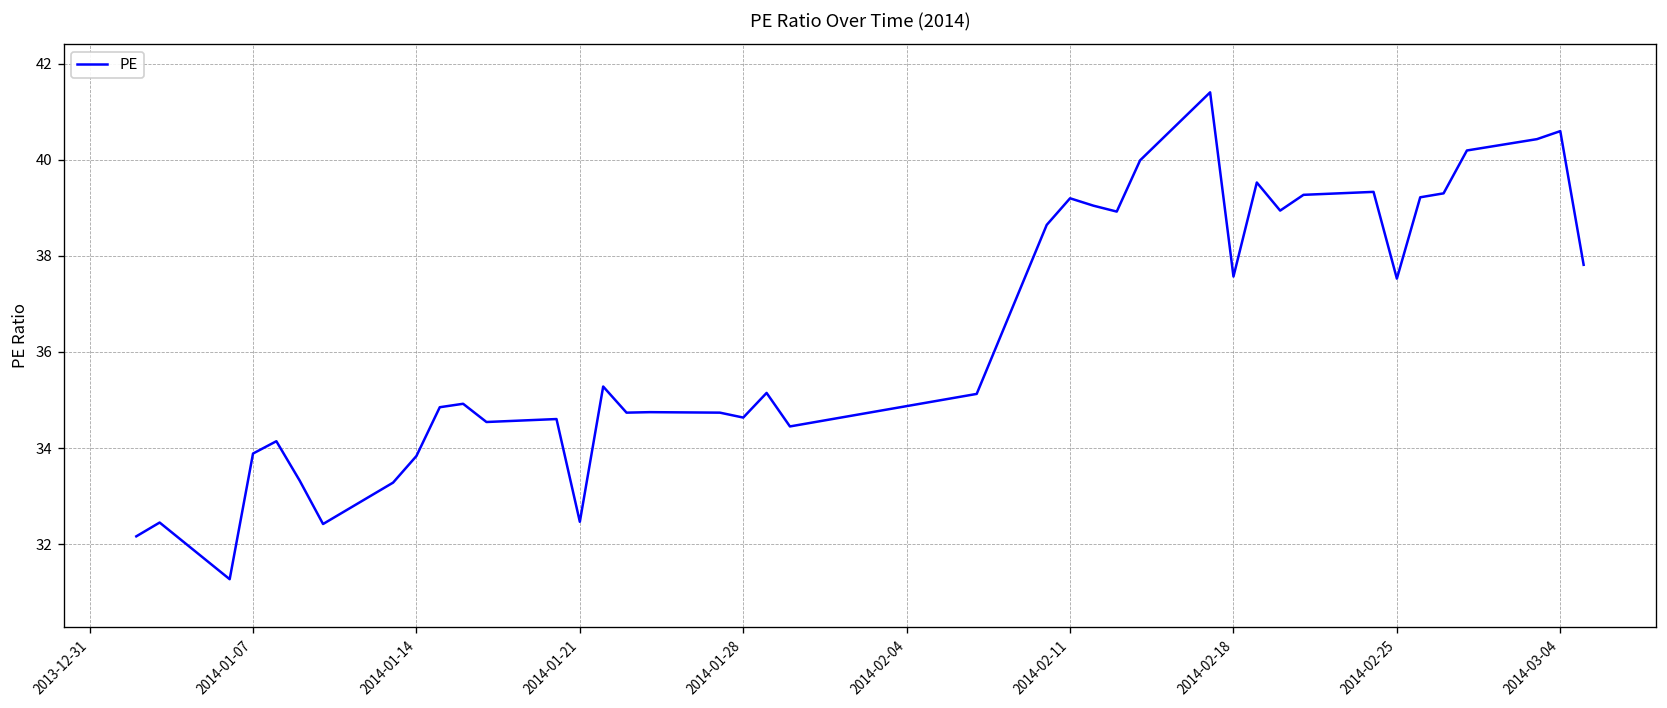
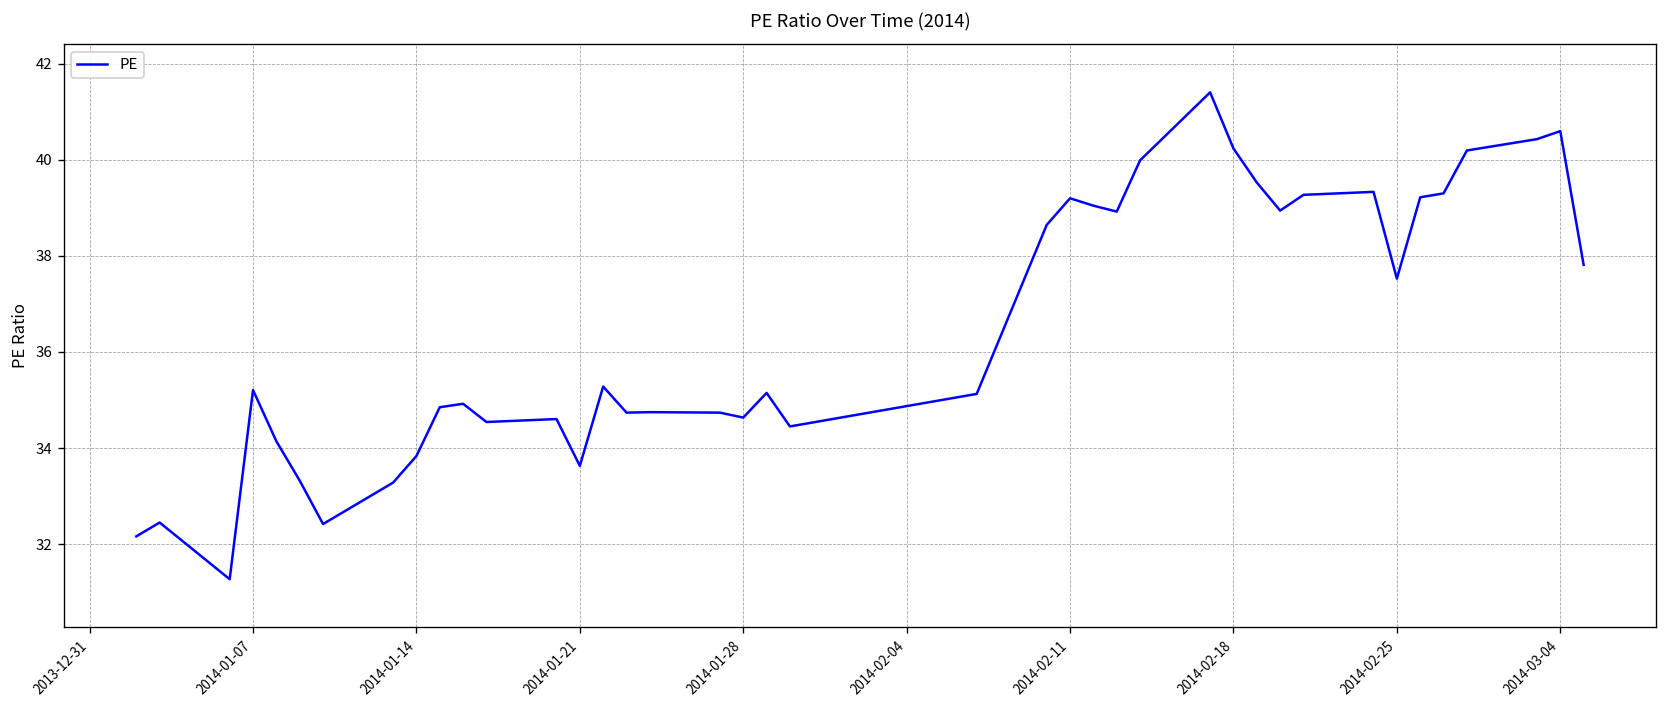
2014-01-07: 33.9 -> 35.2
2014-01-21: 32.5 -> 33.6
2014-02-18: 37.6 -> 40.2
